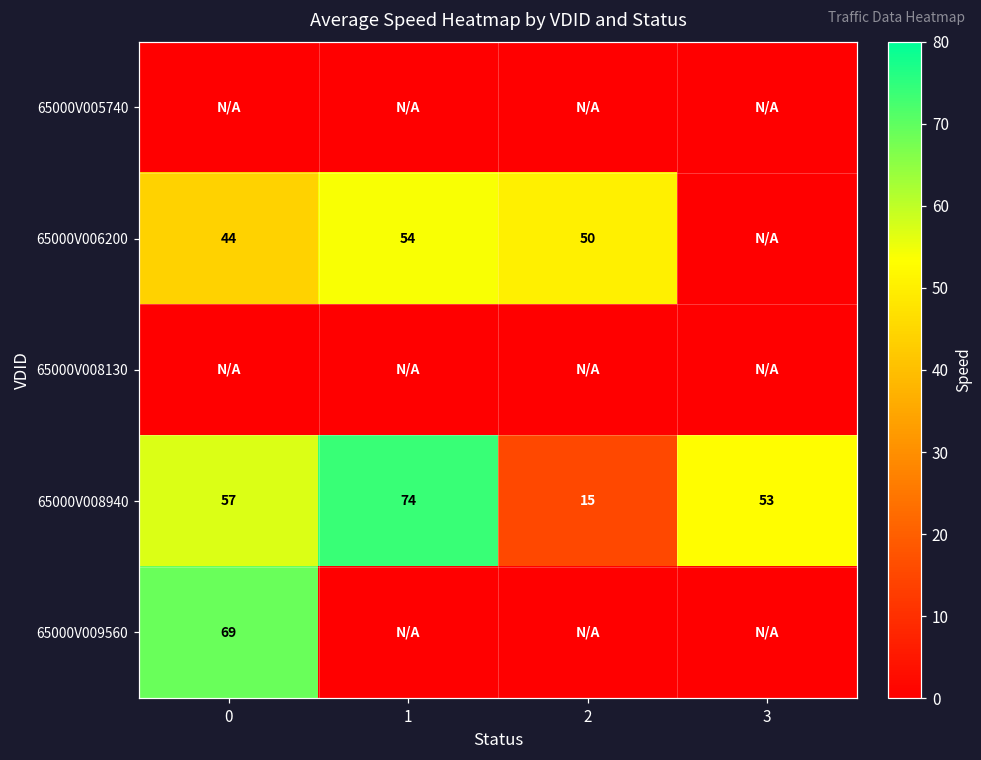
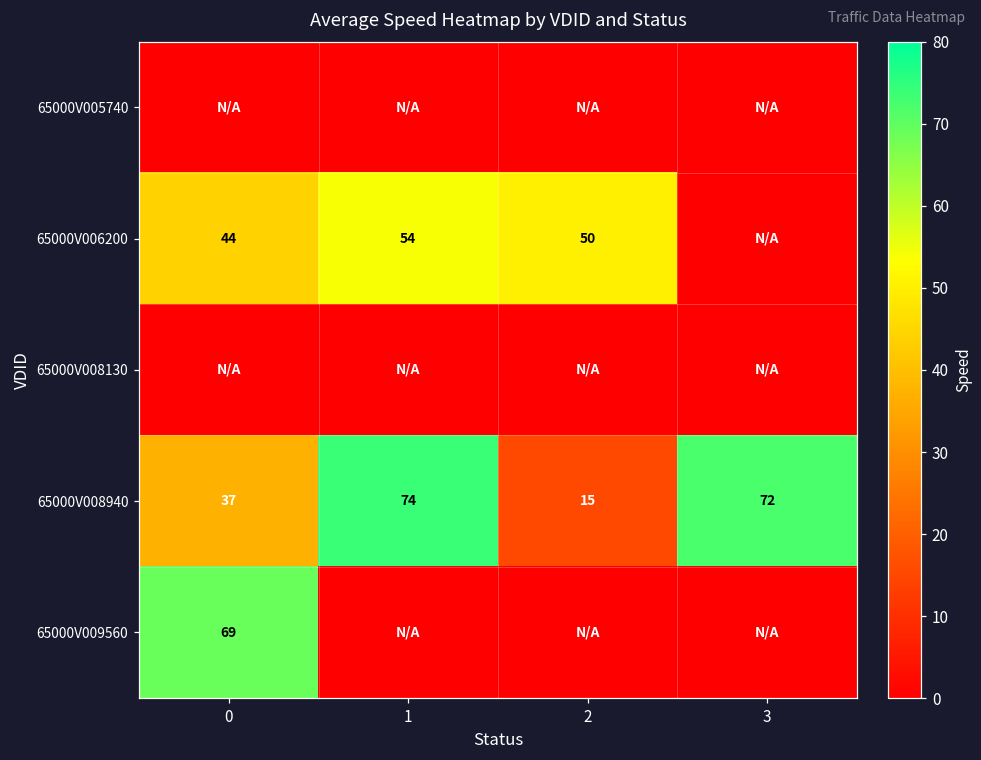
65000V008940, 0: 57 -> 37
65000V008940, 3: 53 -> 72
